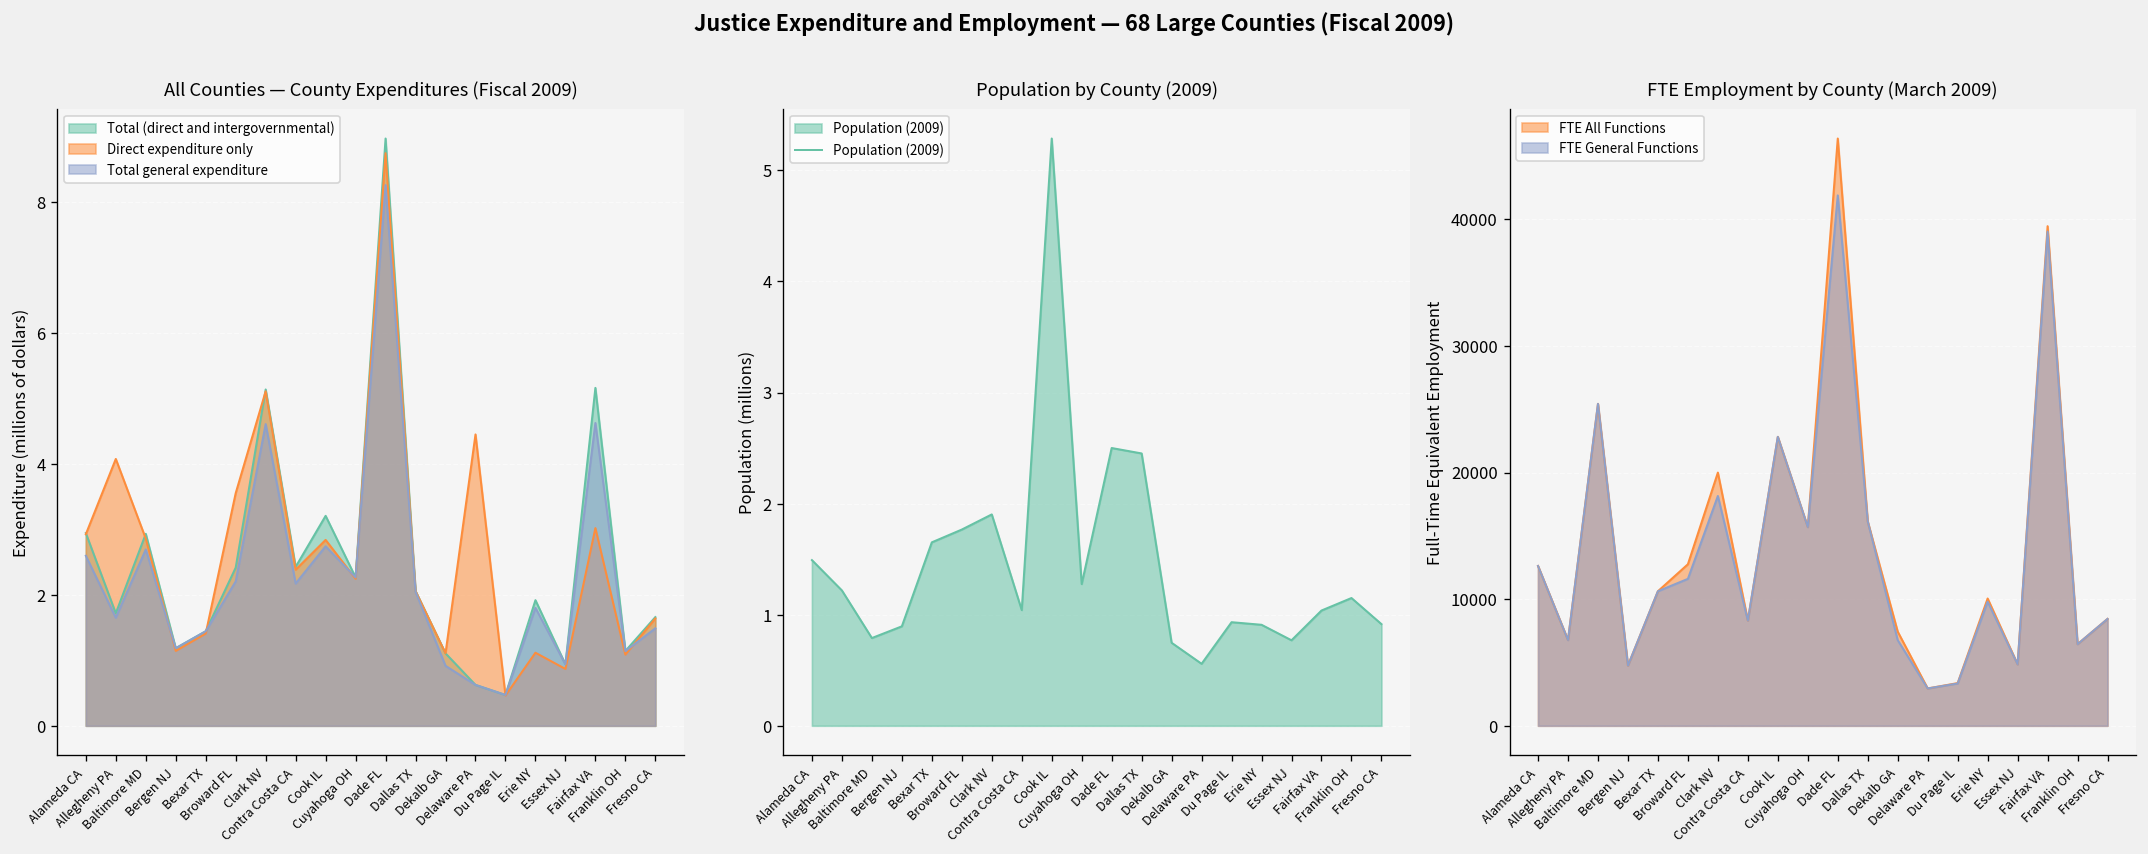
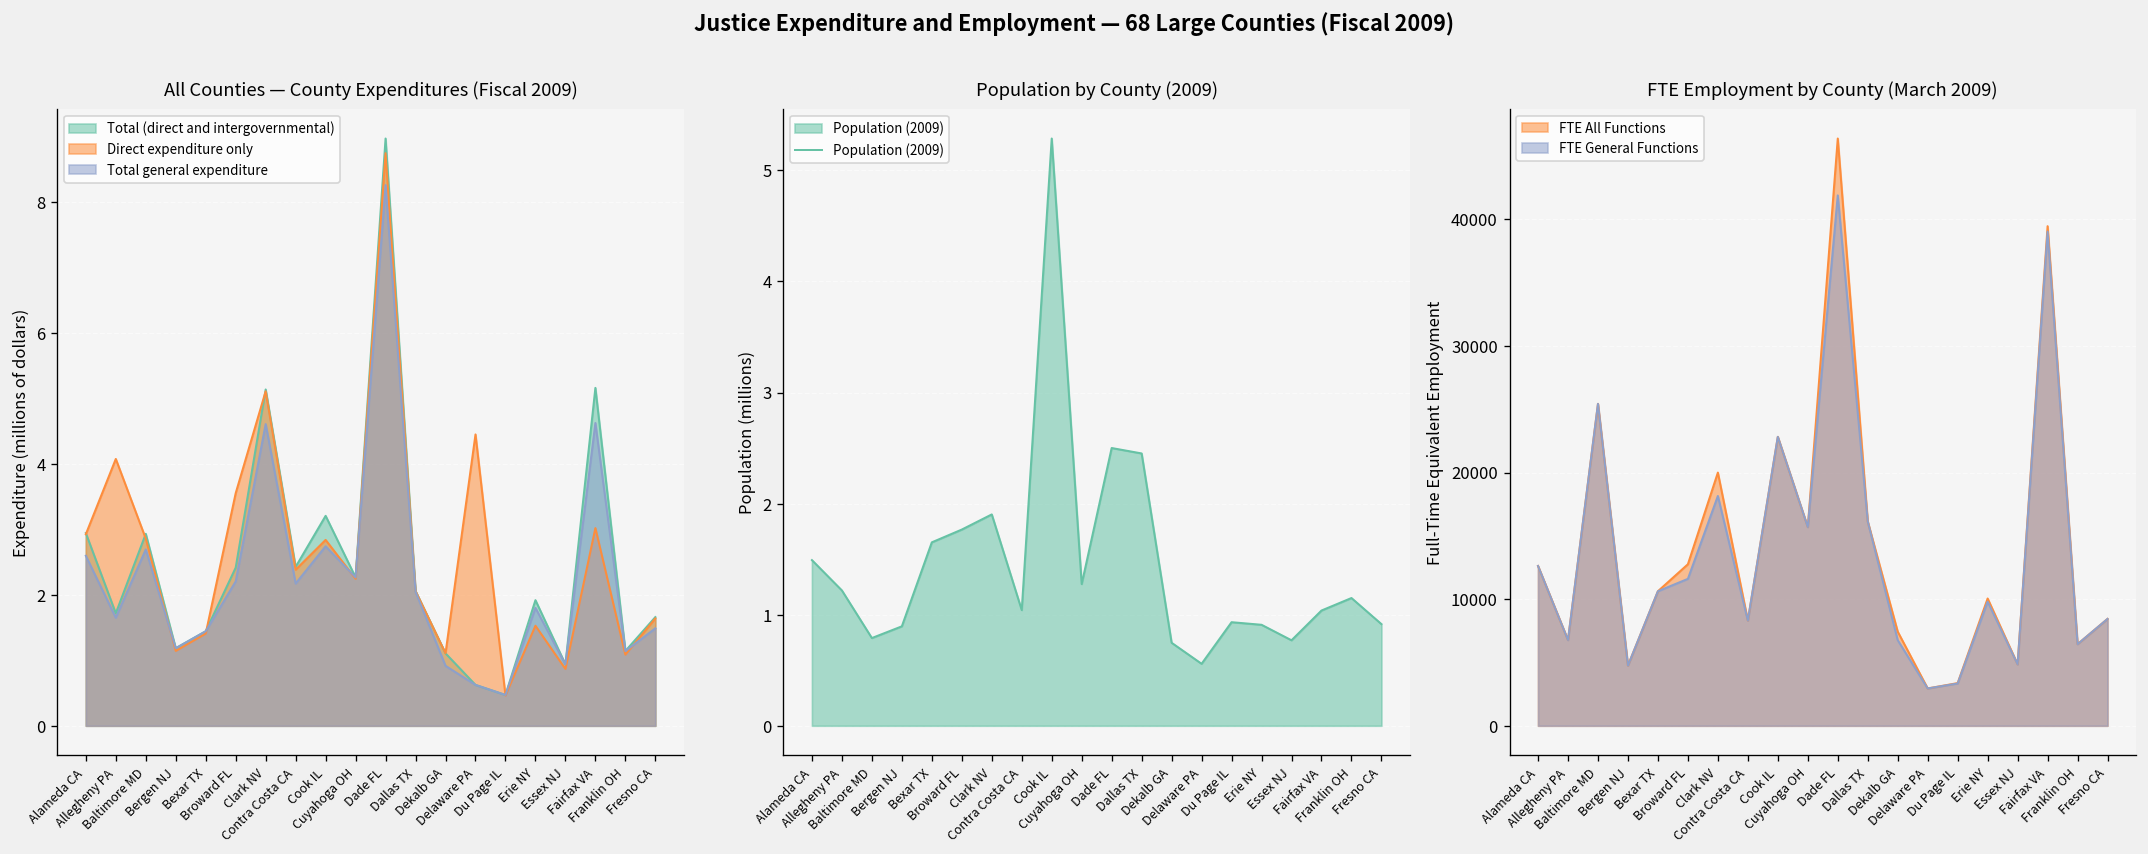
All Counties — County Expenditures (Fiscal 2009), Direct expenditure only, Erie NY: 1.1 -> 1.5
